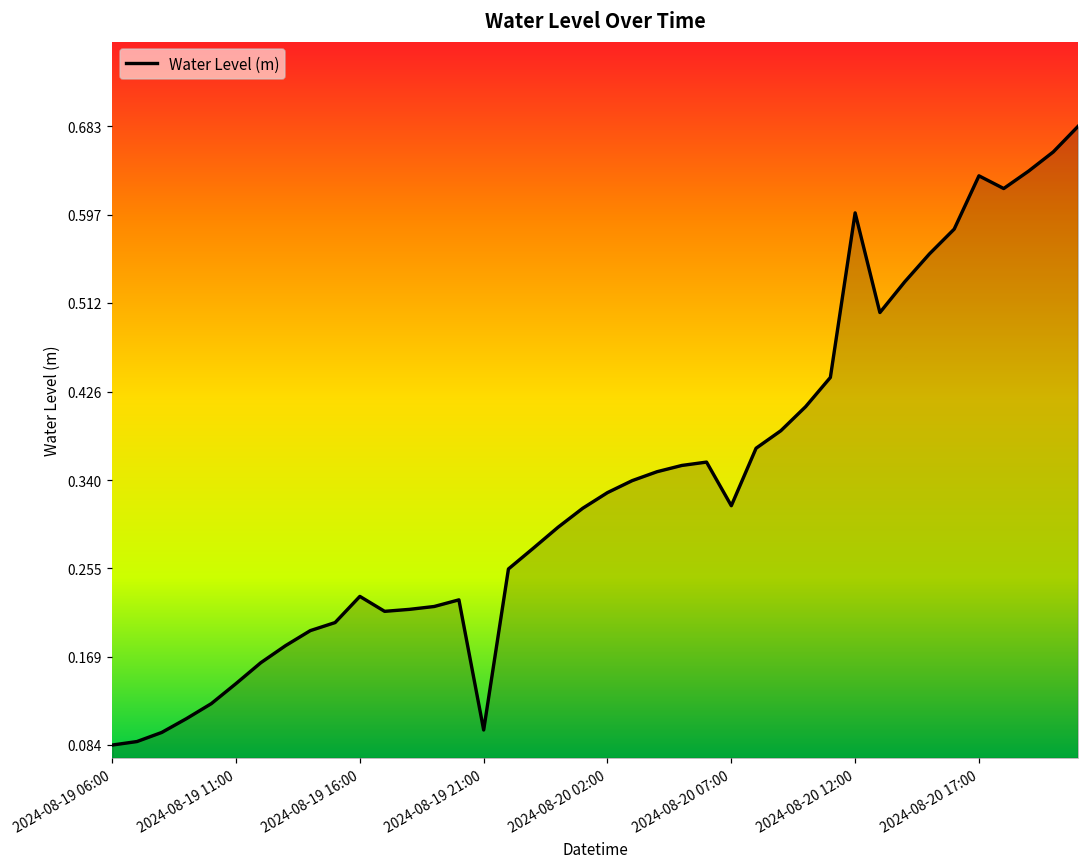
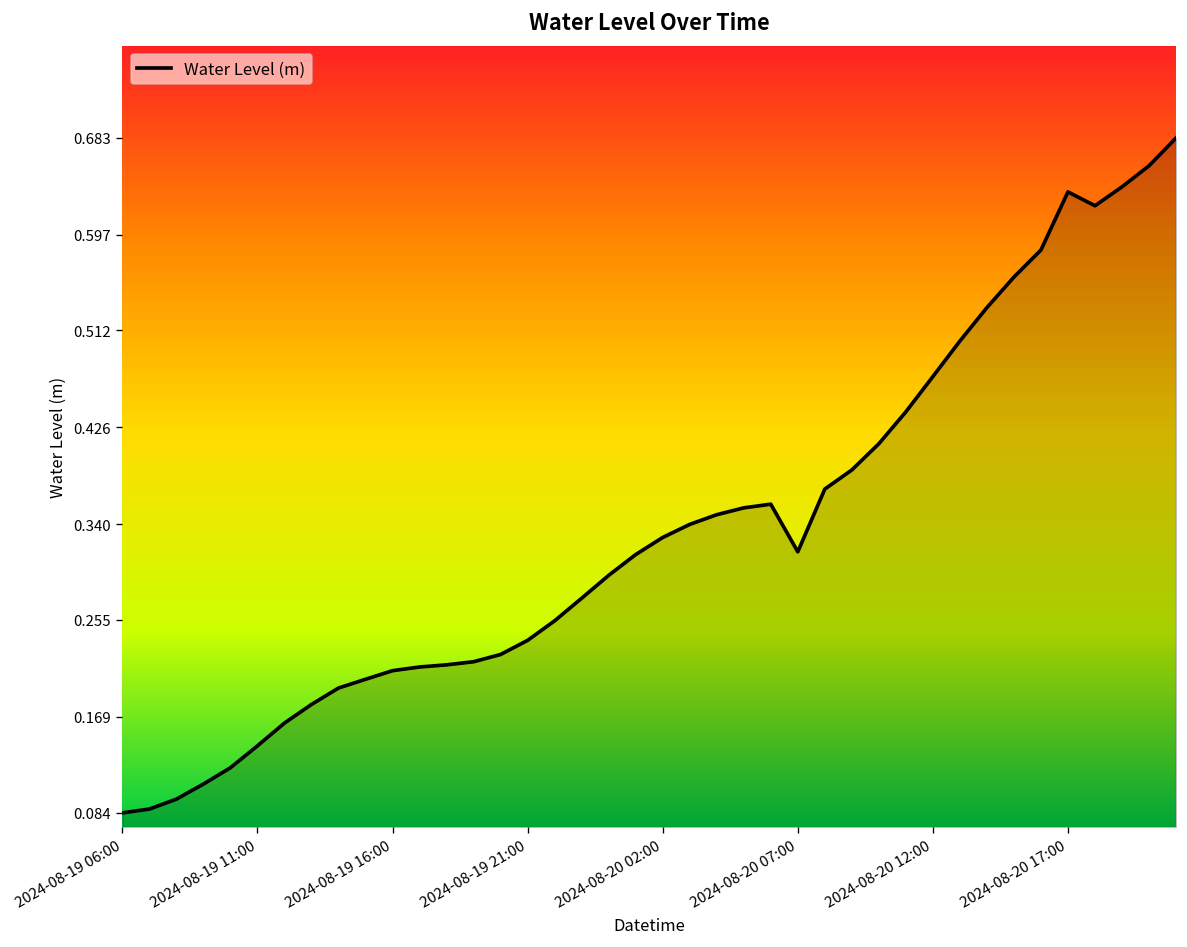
2024-08-19 16:00: 0.23 -> 0.21
2024-08-19 21:00: 0.10 -> 0.24
2024-08-20 12:00: 0.60 -> 0.47
